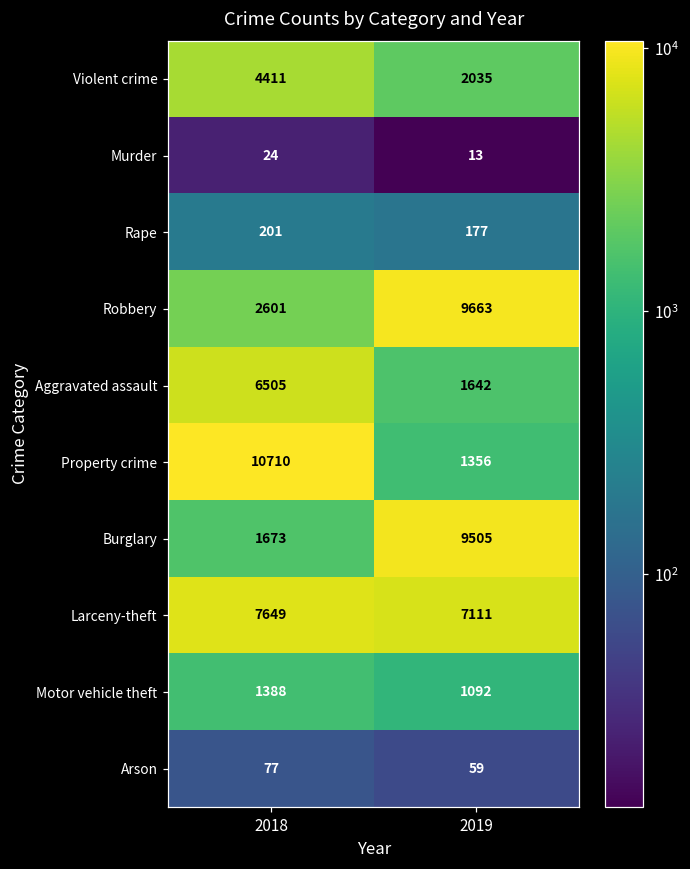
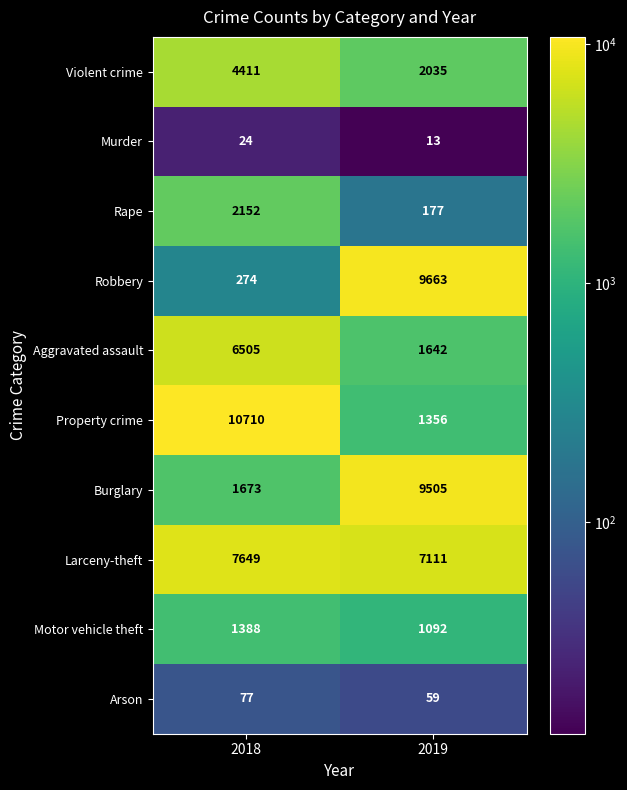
Rape, 2018: 201 -> 2152
Robbery, 2018: 2601 -> 274
